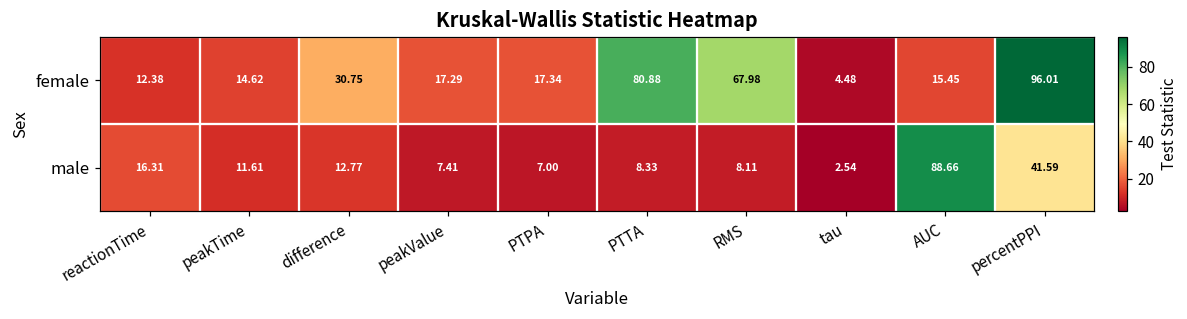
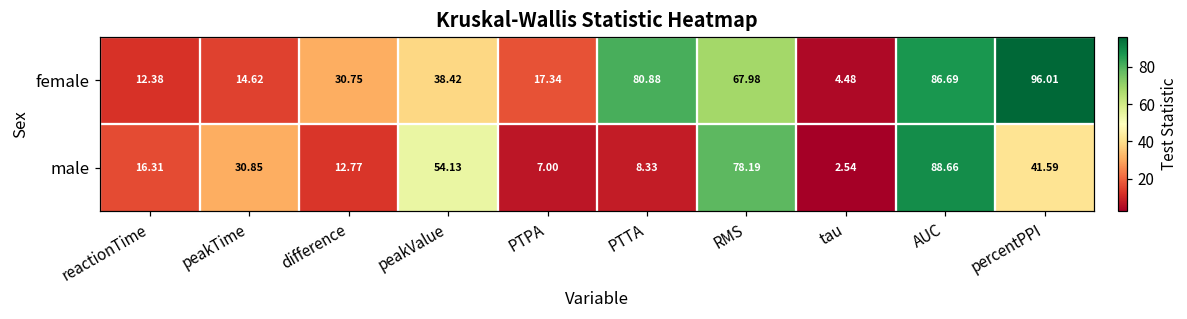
female, peakValue: 17.29 -> 38.42
female, AUC: 15.45 -> 86.69
male, peakTime: 11.61 -> 30.85
male, peakValue: 7.41 -> 54.13
male, RMS: 8.11 -> 78.19
